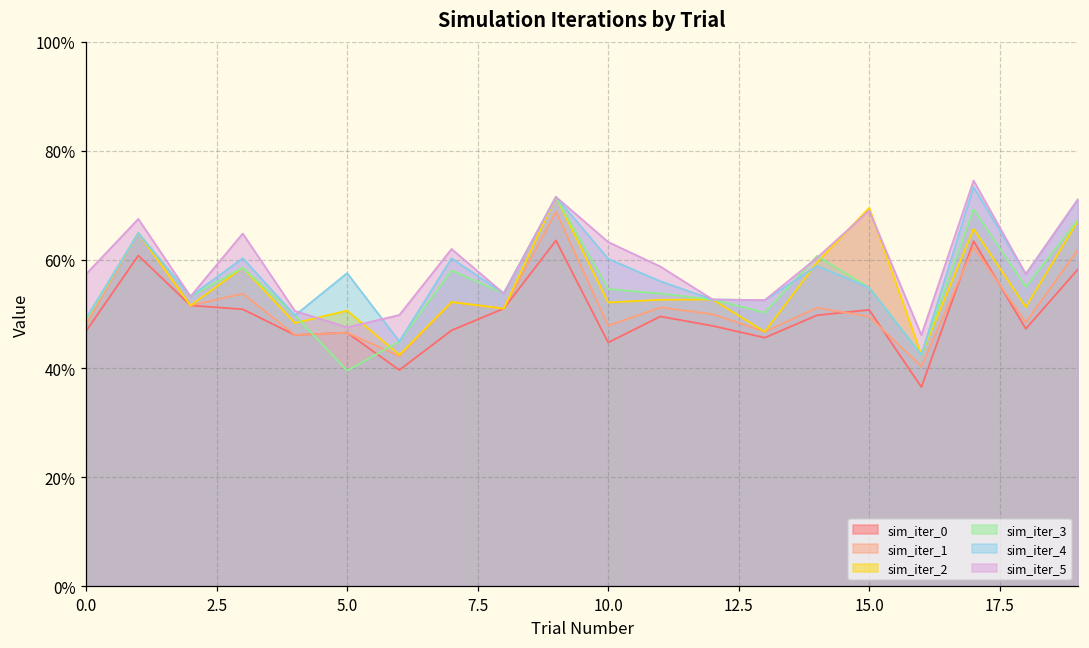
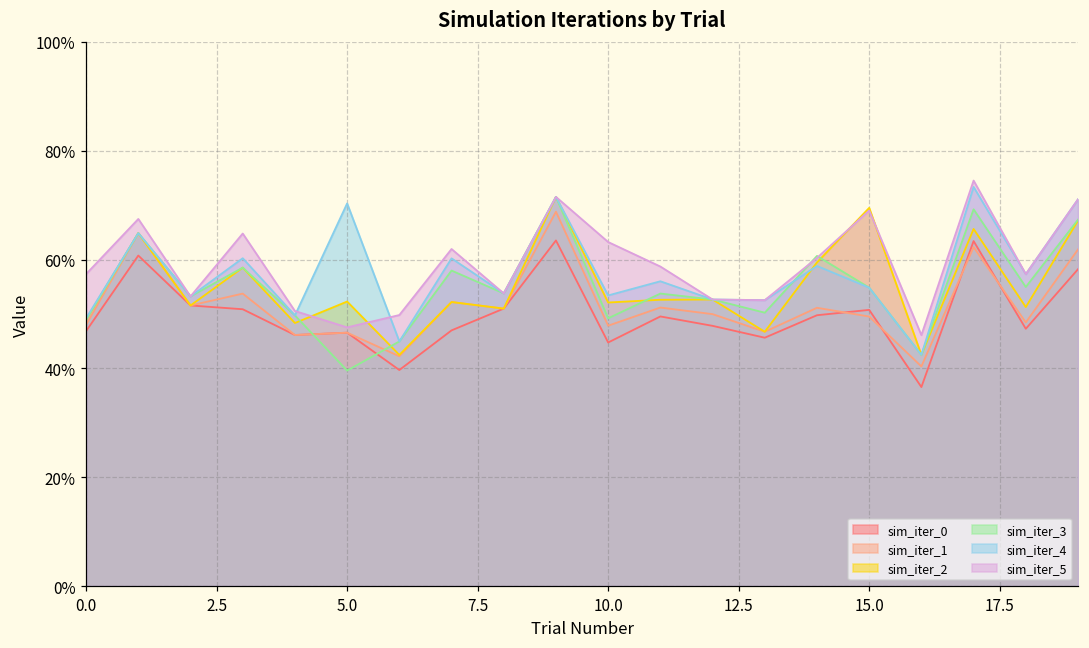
sim_iter_2, 5.0: 51% -> 52%
sim_iter_4, 5.0: 57% -> 70%
sim_iter_3, 10.0: 55% -> 49%
sim_iter_4, 10.0: 60% -> 53%
